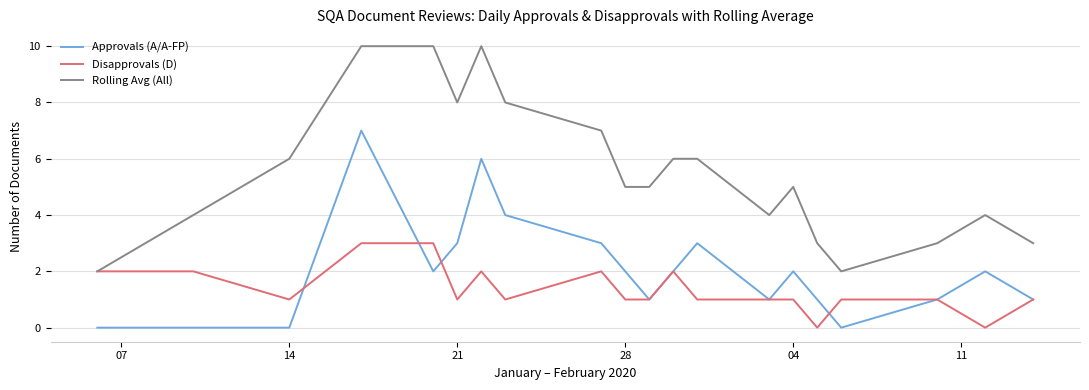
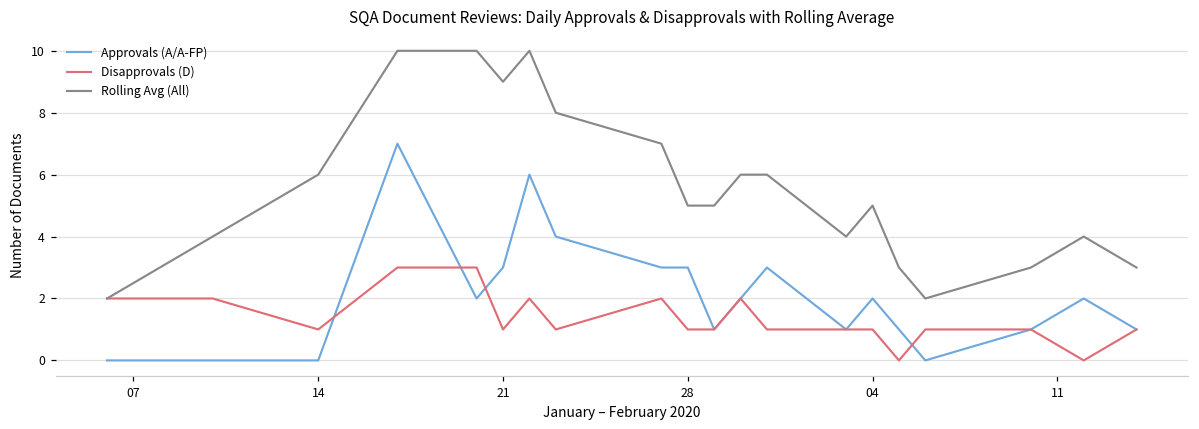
Rolling Avg (All), 21: 8 -> 9
Approvals (A/A-FP), 28: 2 -> 3
